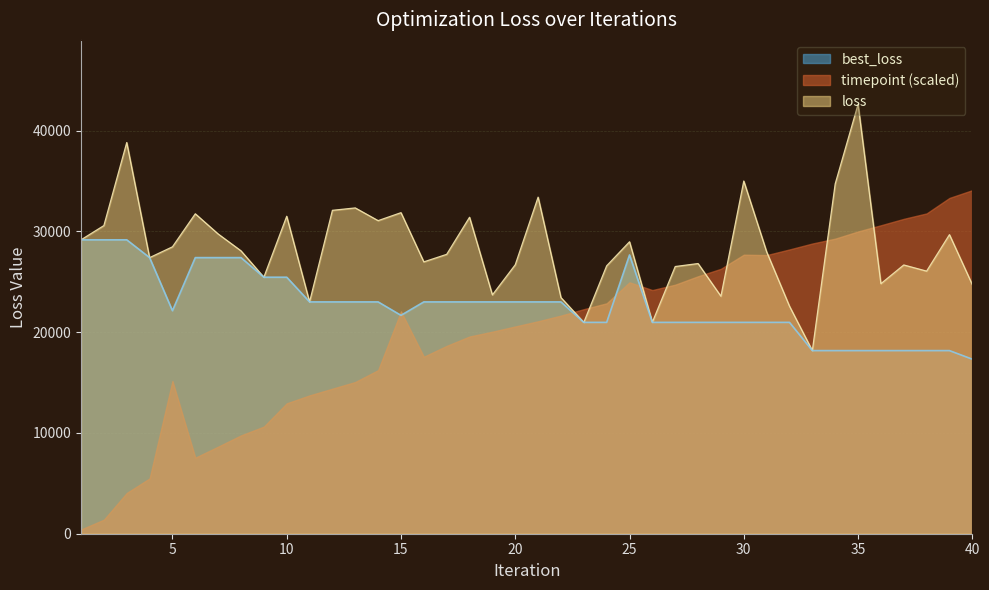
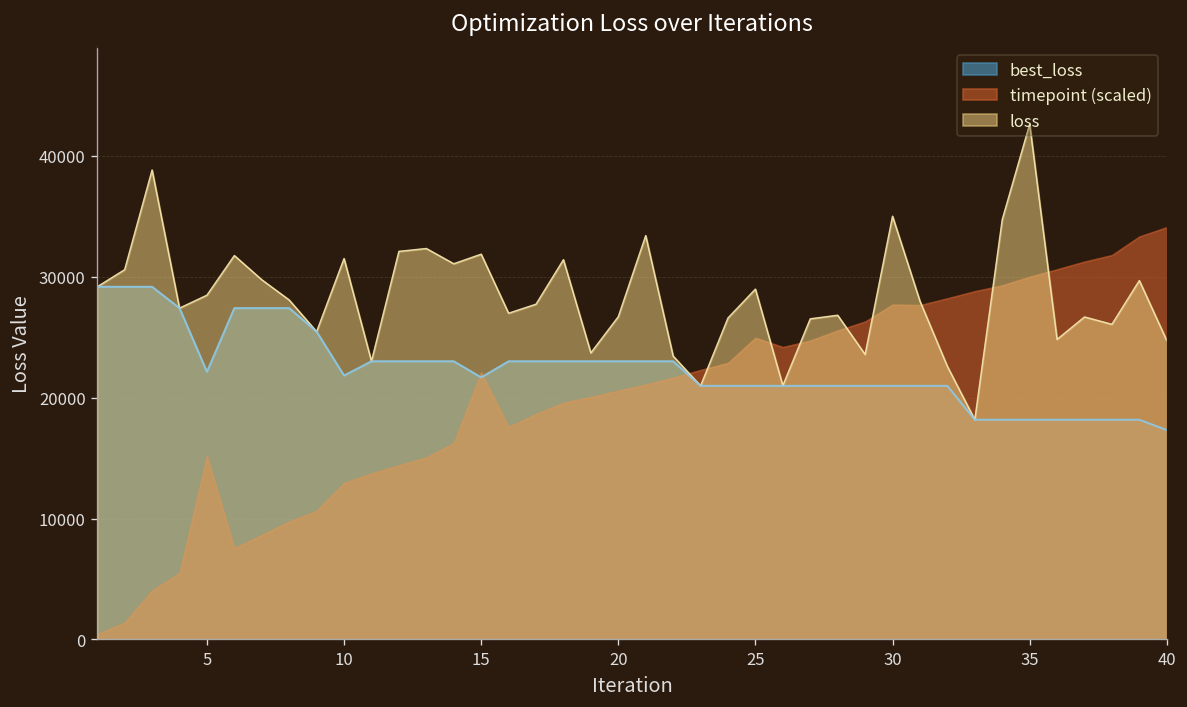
best_loss, 10: 25400 -> 21800
best_loss, 25: 27700 -> 21000
